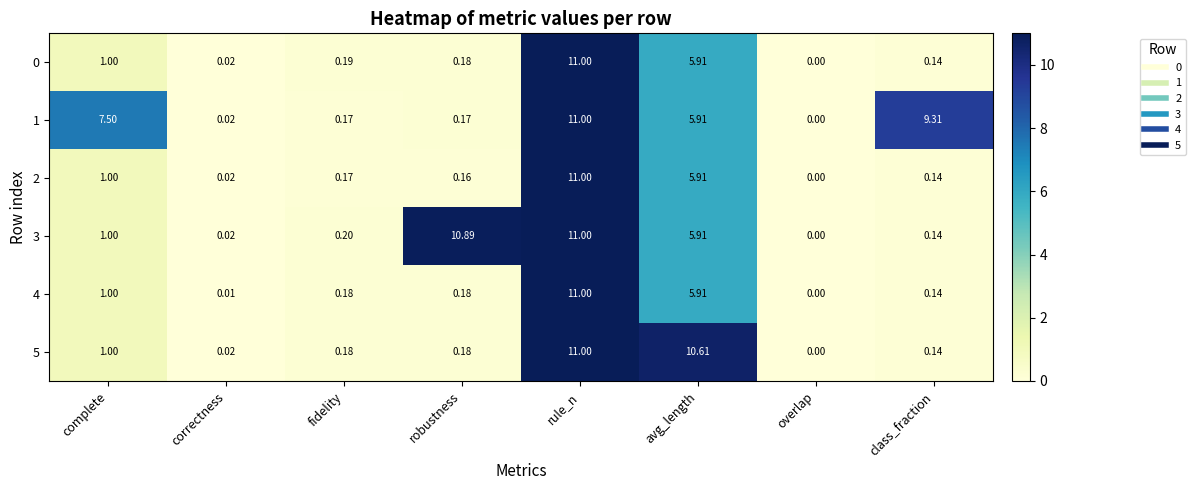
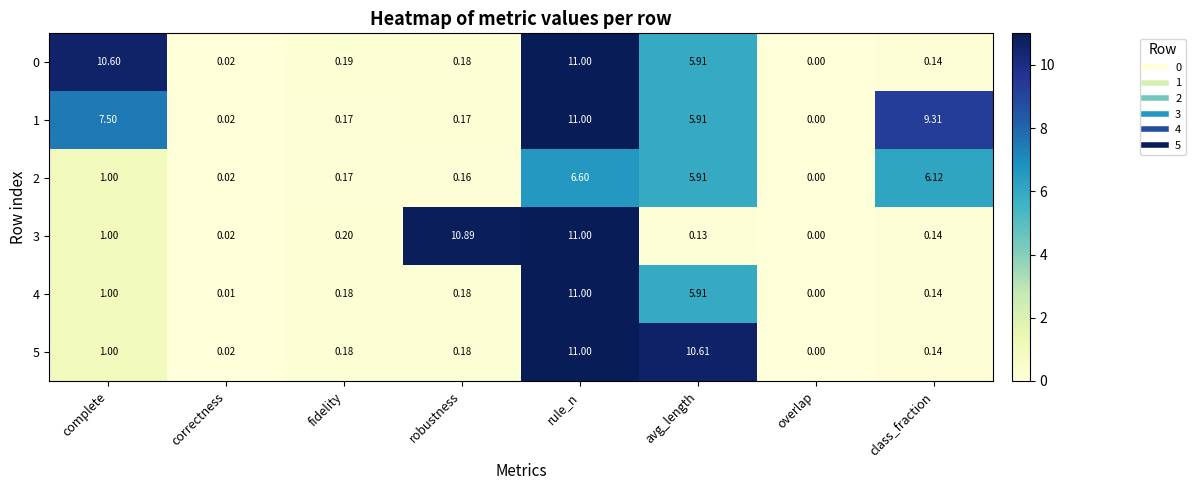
0, complete: 1.00 -> 10.60
2, rule_n: 11.00 -> 6.60
2, class_fraction: 0.14 -> 6.12
3, avg_length: 5.91 -> 0.13
